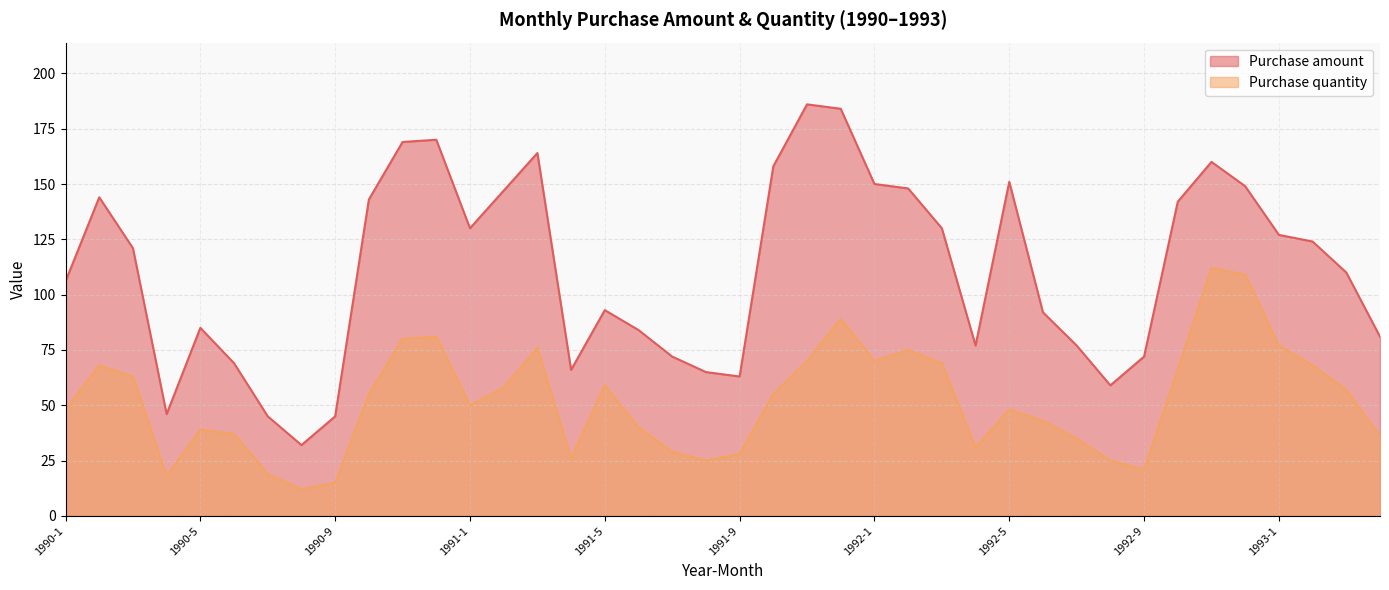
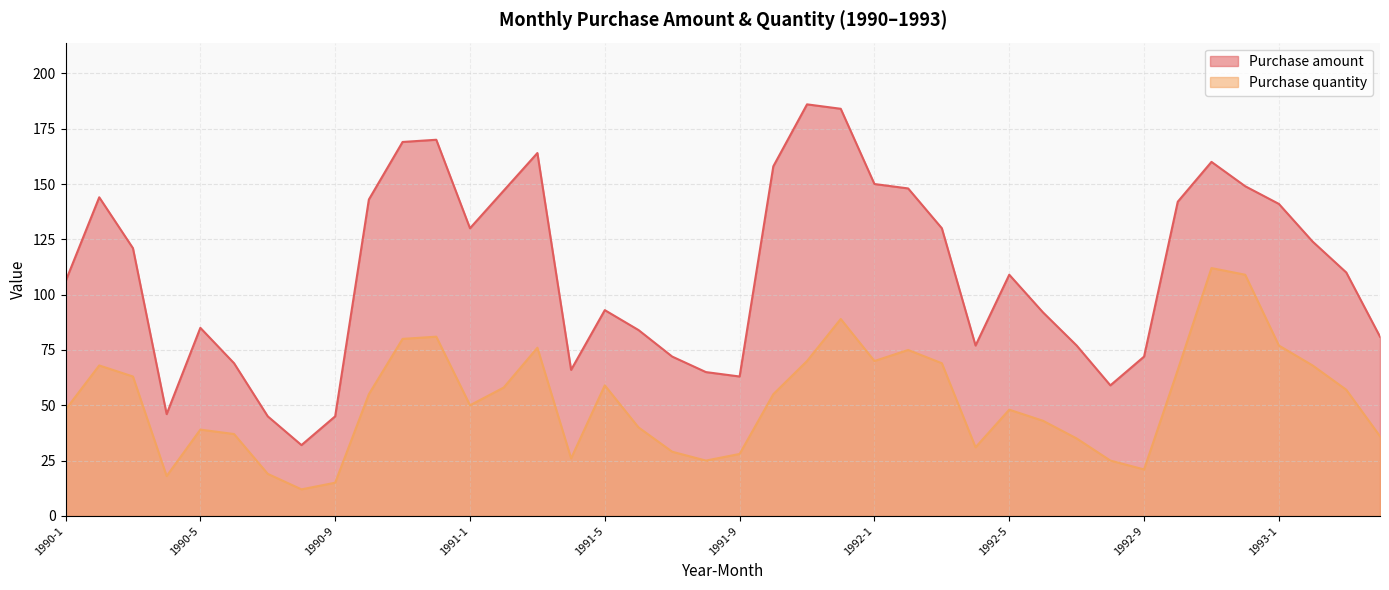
Purchase amount, 1992-5: 151 -> 109
Purchase amount, 1993-1: 127 -> 141
